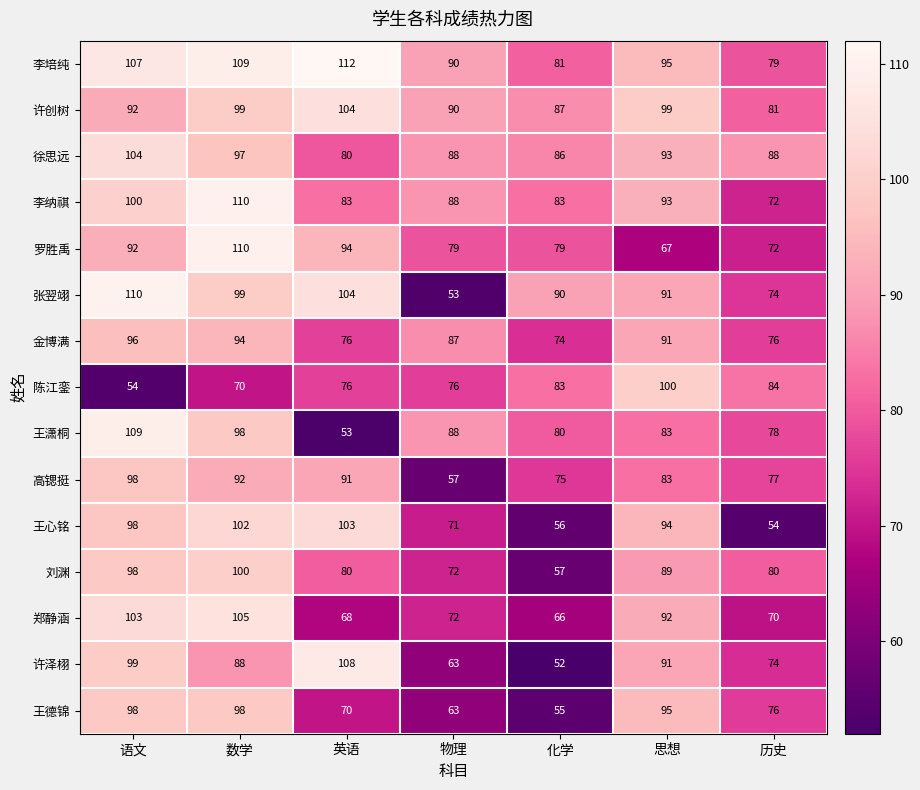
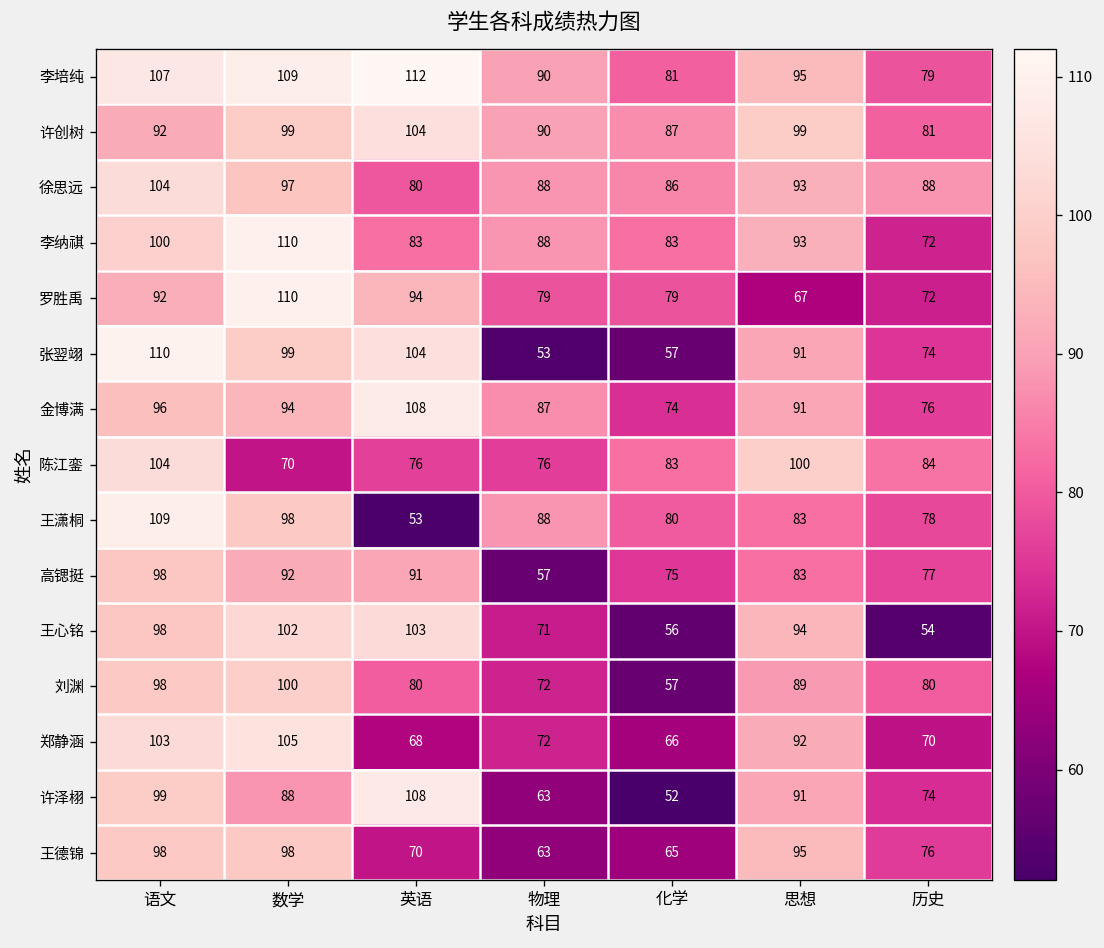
张翌翊, 化学: 90 -> 57
金博满, 英语: 76 -> 108
陈江銮, 语文: 54 -> 104
王德锦, 化学: 55 -> 65
